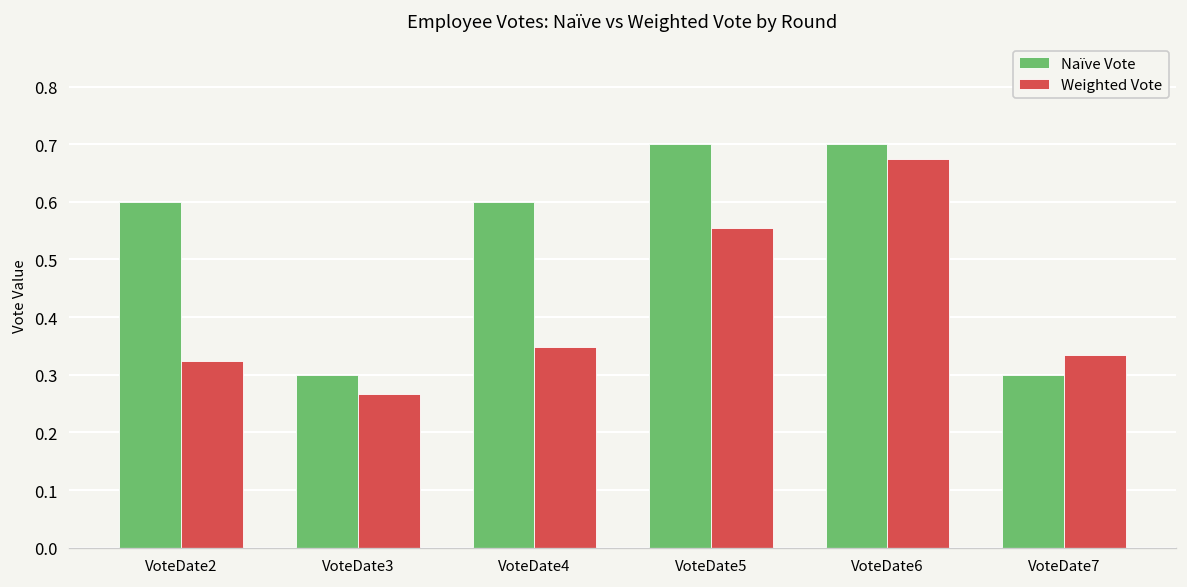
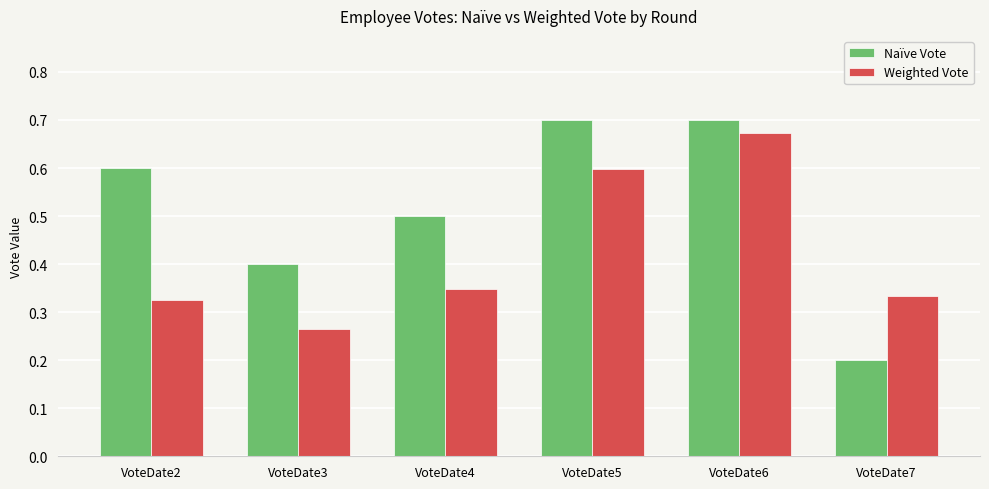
Naïve Vote, VoteDate3: 0.3 -> 0.4
Naïve Vote, VoteDate4: 0.6 -> 0.5
Weighted Vote, VoteDate5: 0.56 -> 0.60
Naïve Vote, VoteDate7: 0.3 -> 0.2
